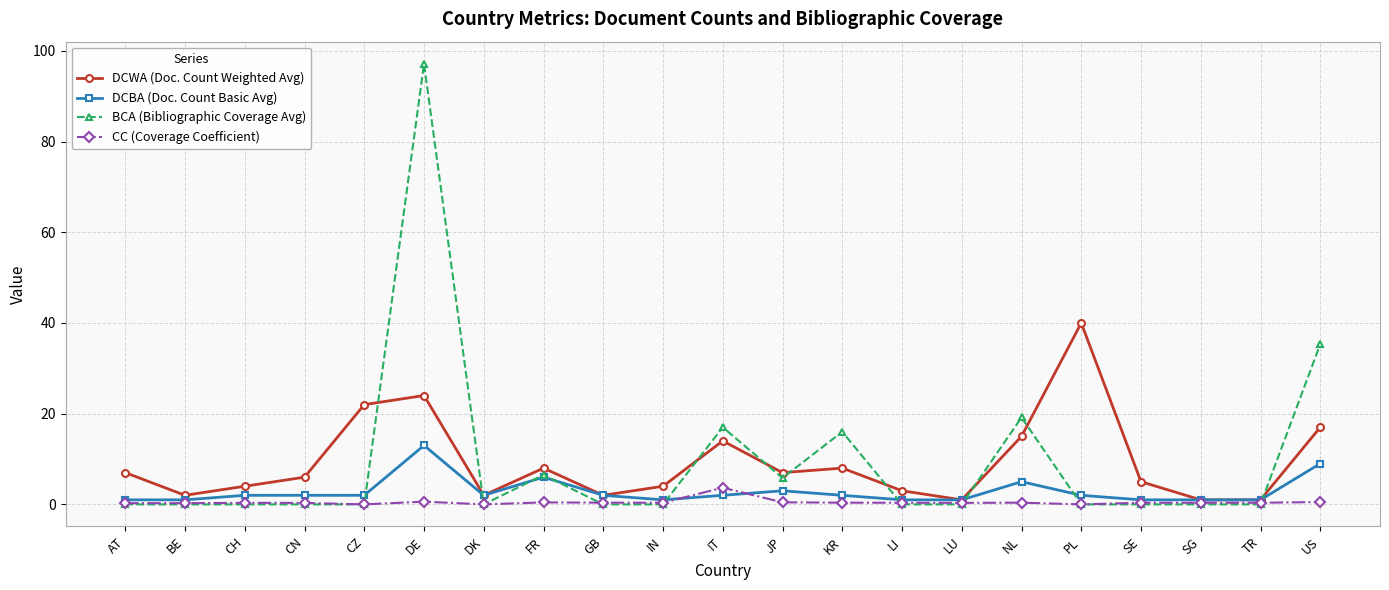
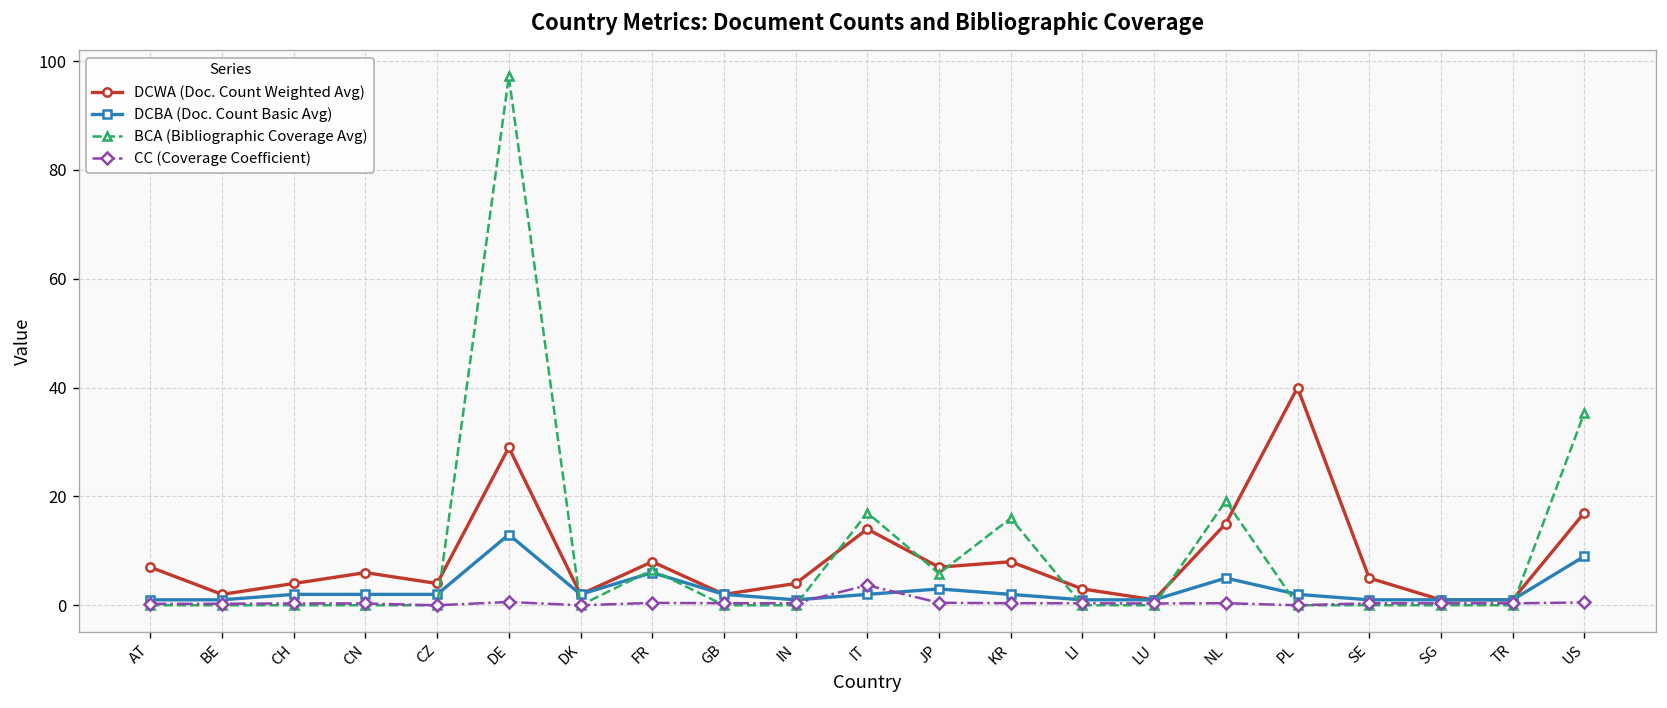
DCWA (Doc. Count Weighted Avg), CZ: 22 -> 4
DCWA (Doc. Count Weighted Avg), DE: 24 -> 29
